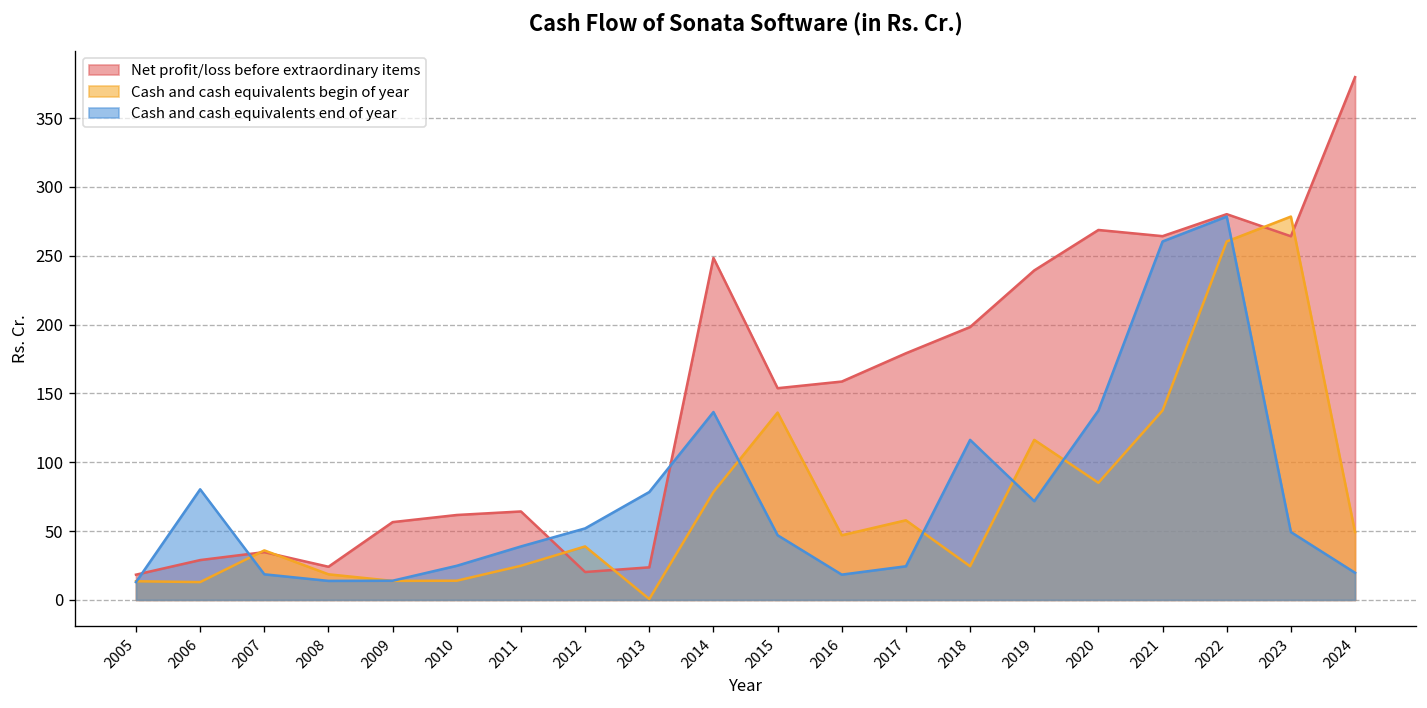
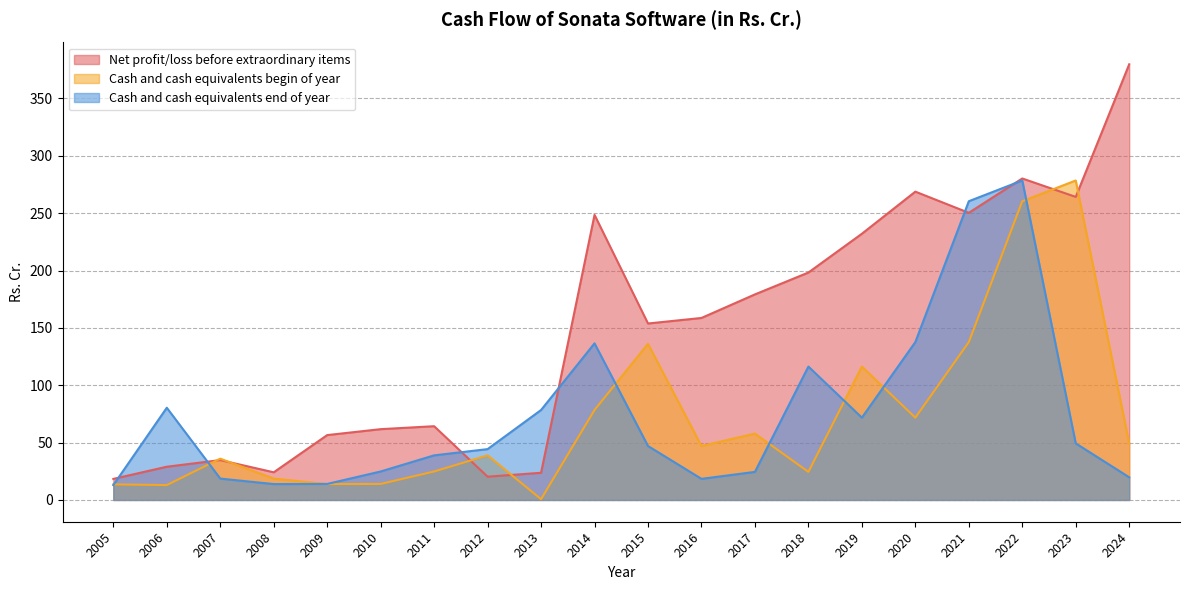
Cash and cash equivalents end of year, 2012: 52 -> 44
Net profit/loss before extraordinary items, 2019: 239 -> 232
Cash and cash equivalents begin of year, 2020: 85 -> 72
Net profit/loss before extraordinary items, 2021: 264 -> 250
